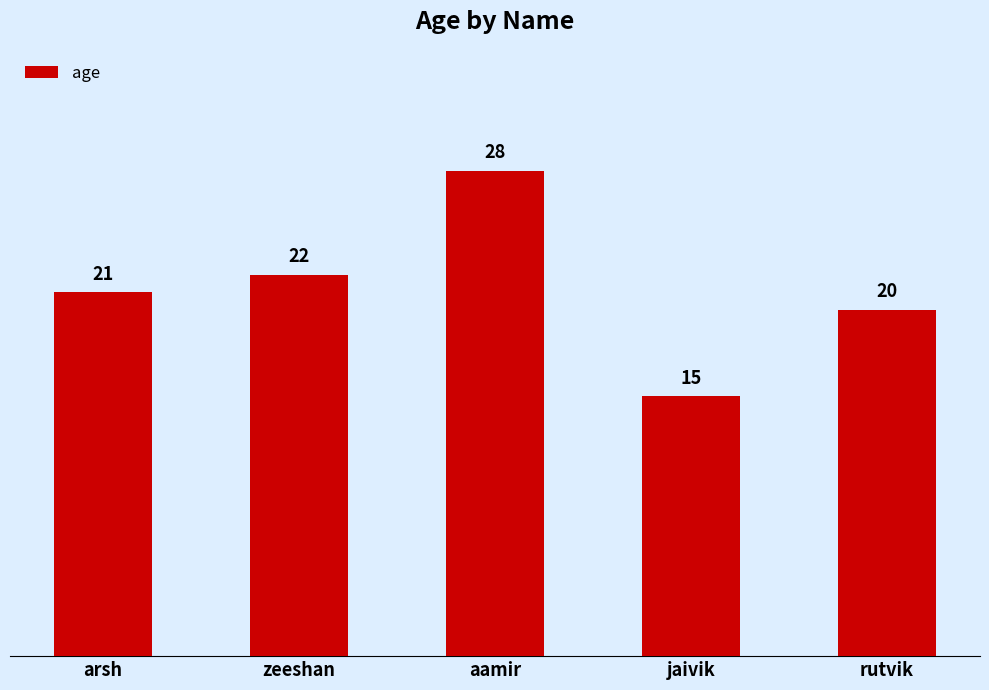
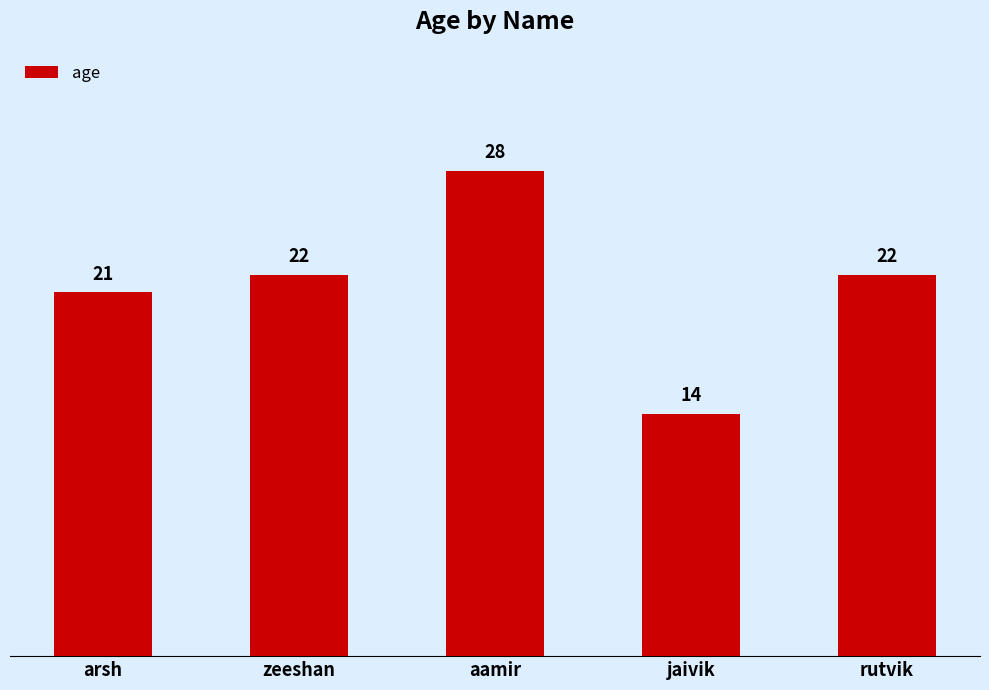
jaivik: 15 -> 14
rutvik: 20 -> 22
